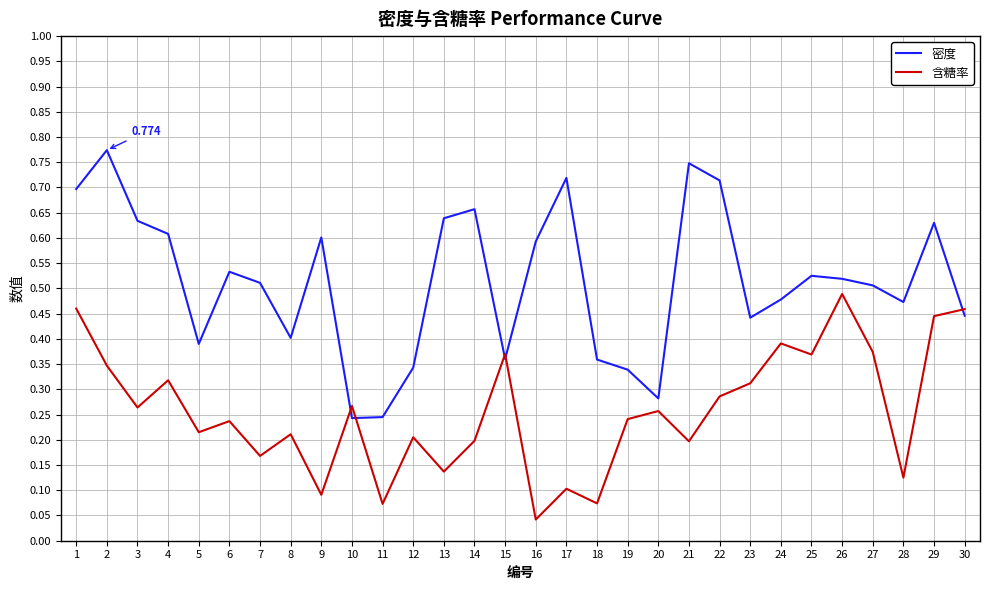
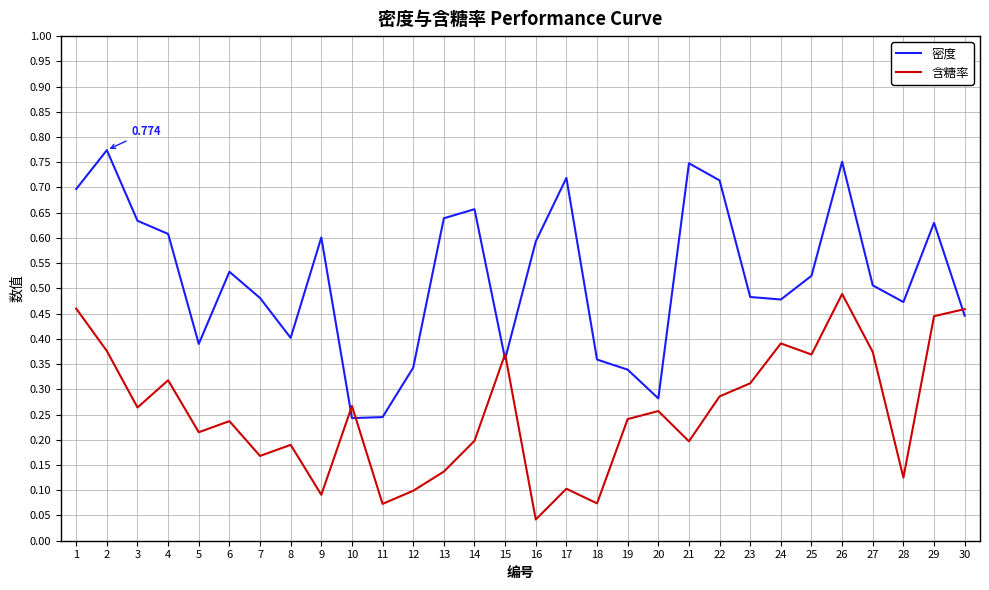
含糖率, 2: 0.35 -> 0.38
密度, 7: 0.51 -> 0.48
含糖率, 8: 0.21 -> 0.19
含糖率, 12: 0.21 -> 0.10
密度, 23: 0.44 -> 0.48
密度, 26: 0.52 -> 0.75
